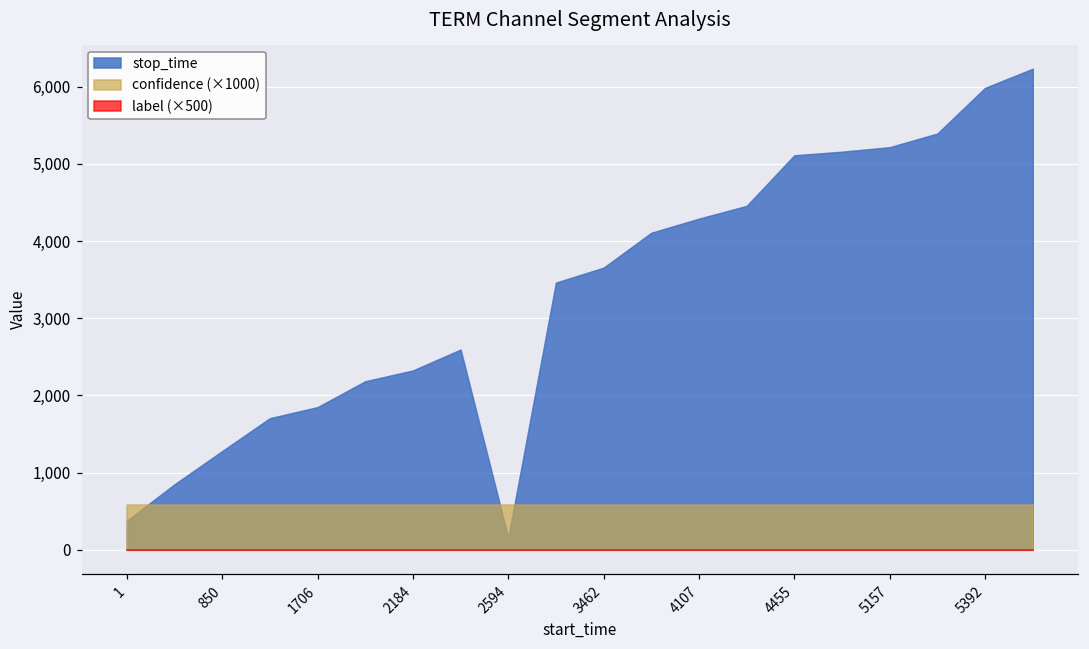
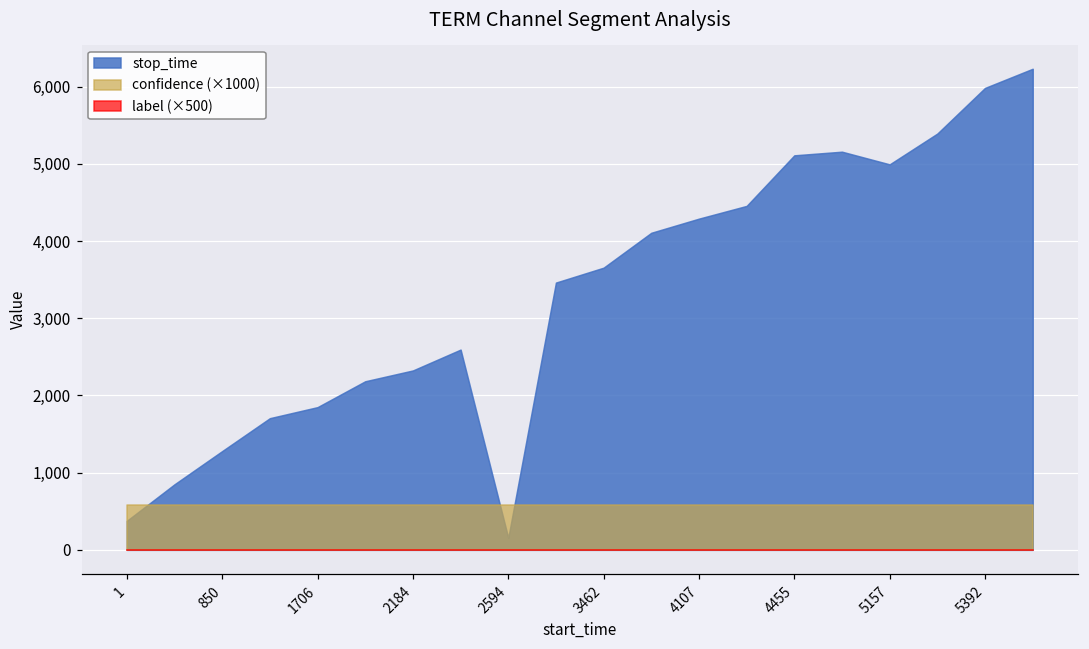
stop_time, 5157: 5,200 -> 5,000
